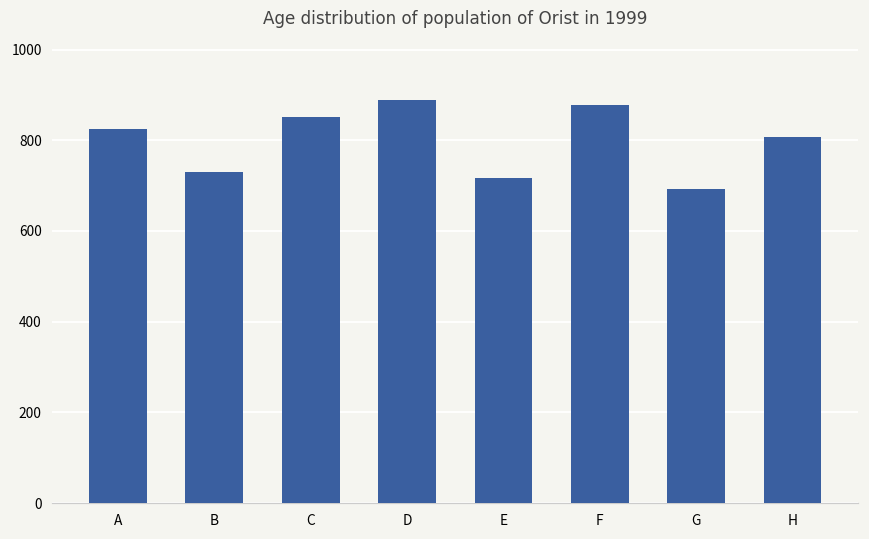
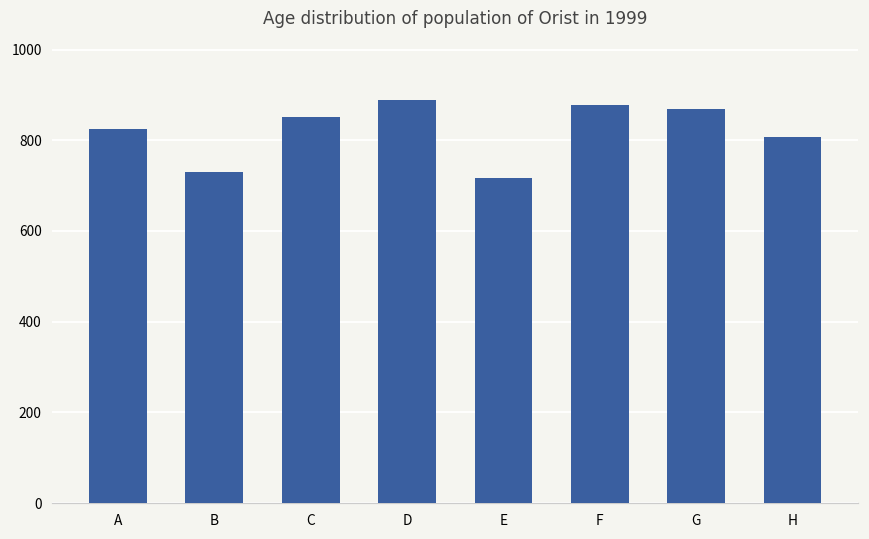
G: 690 -> 870
